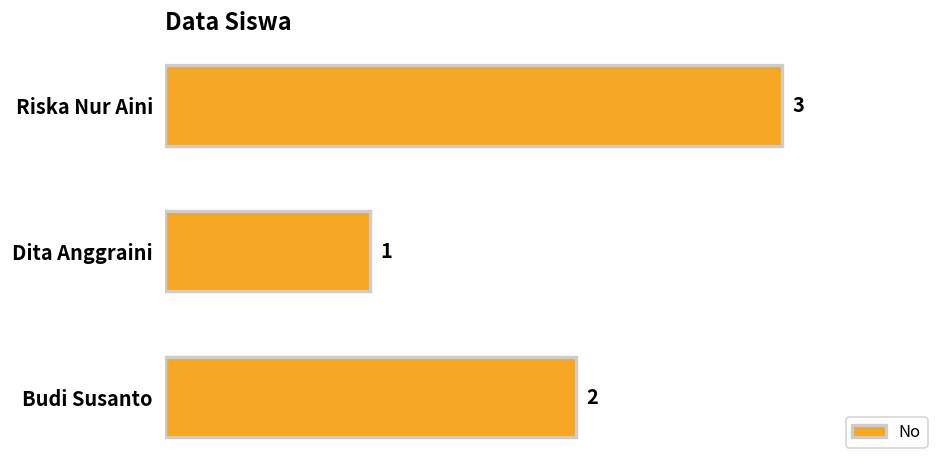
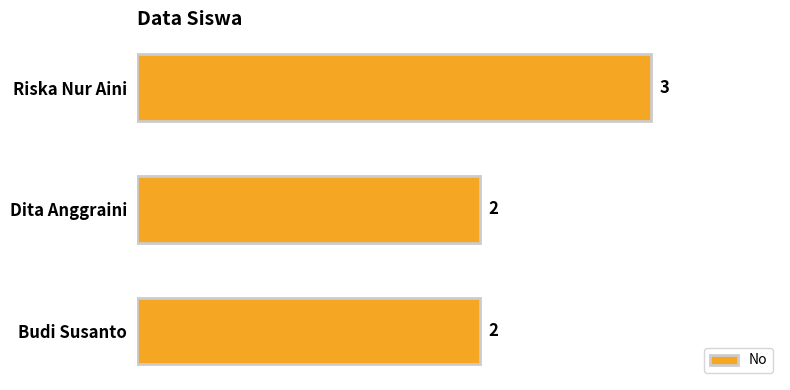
Dita Anggraini: 1 -> 2
